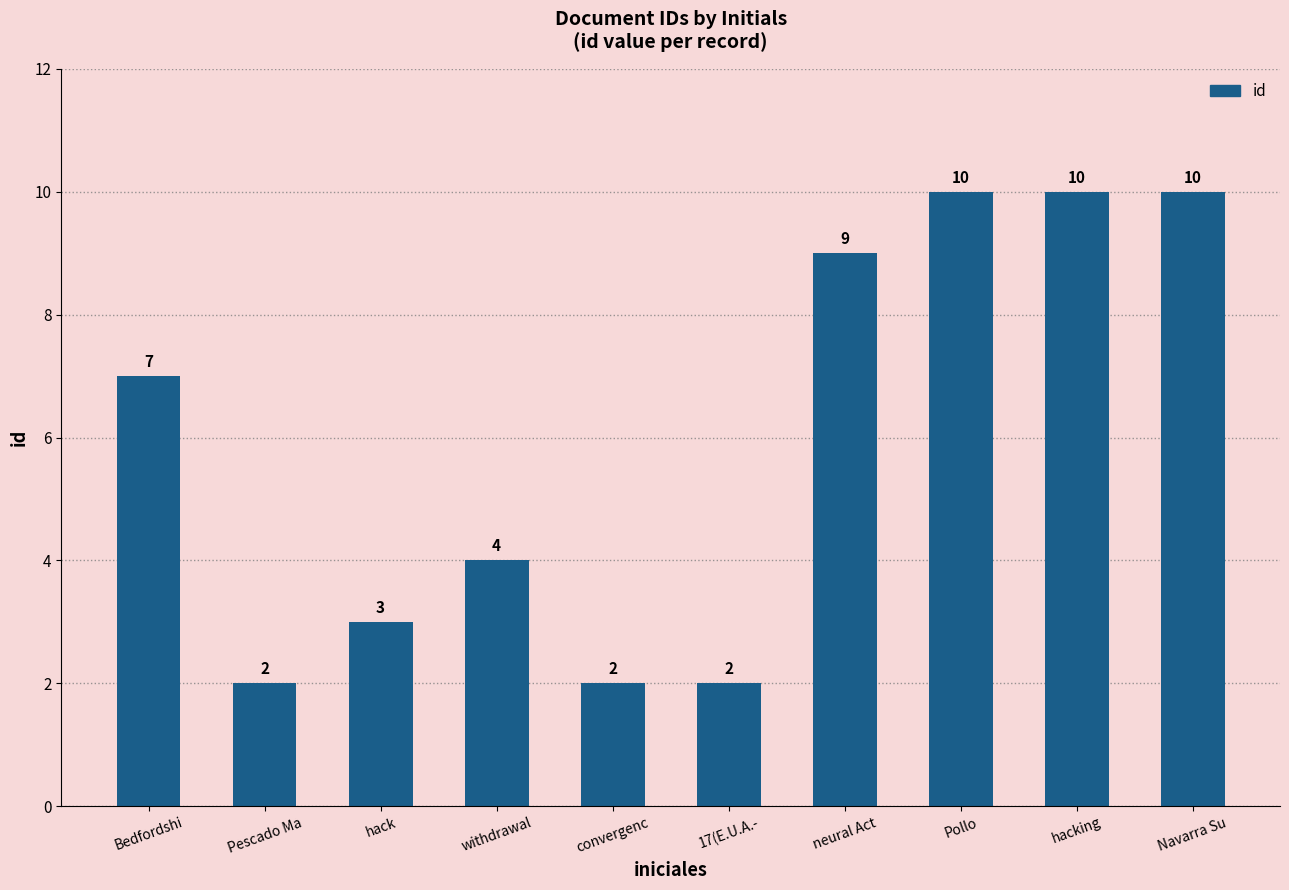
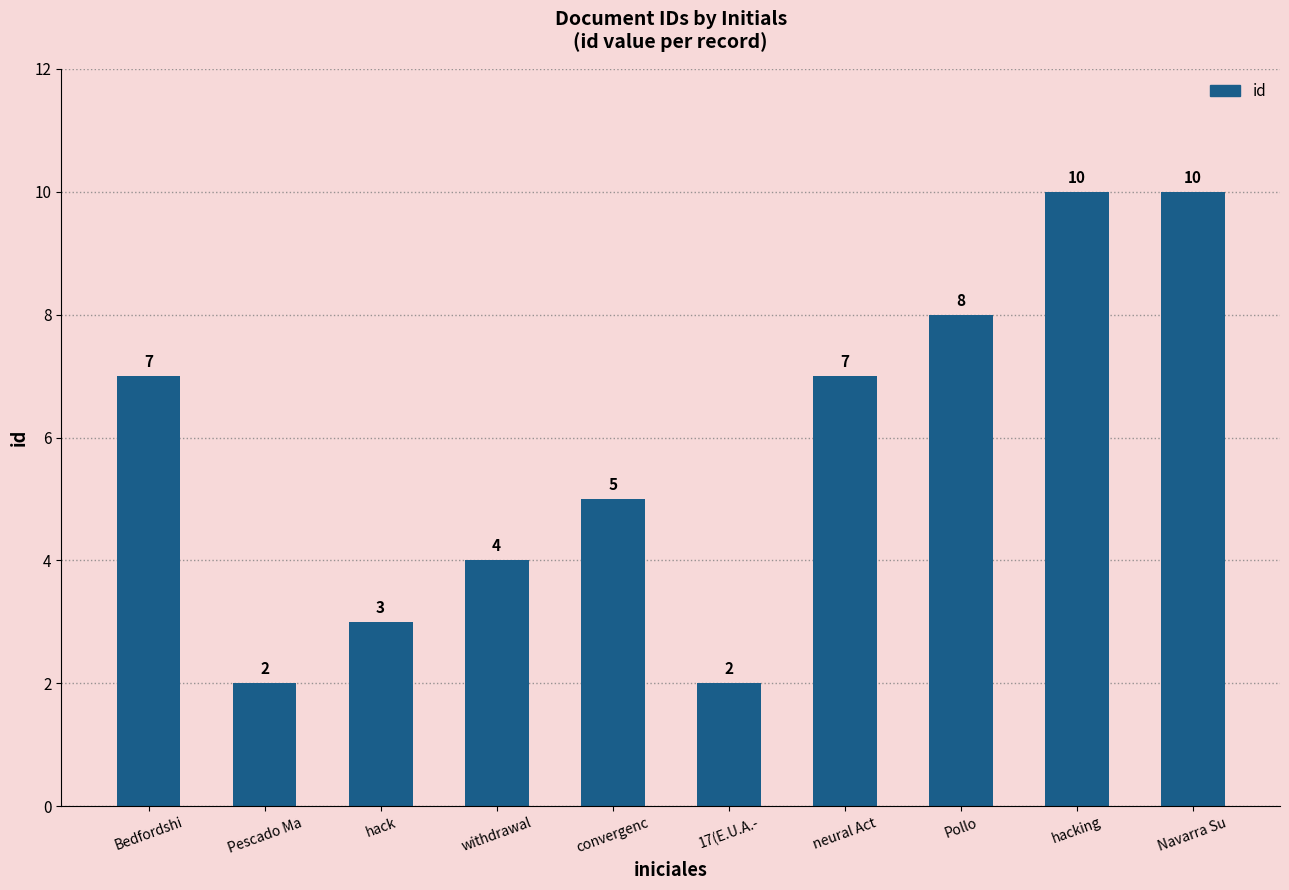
convergenc: 2 -> 5
neural Act: 9 -> 7
Pollo: 10 -> 8
